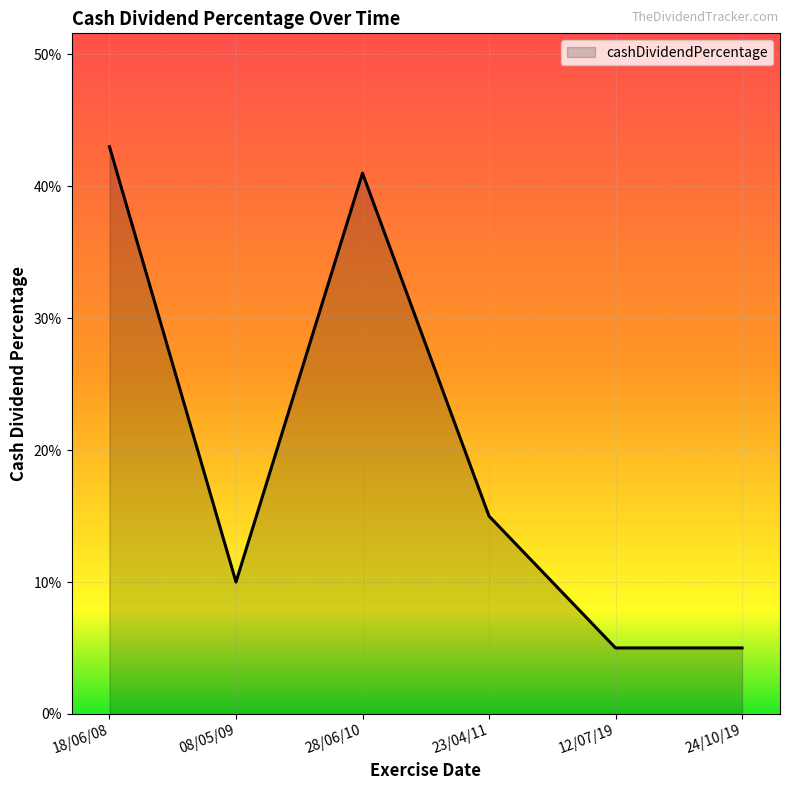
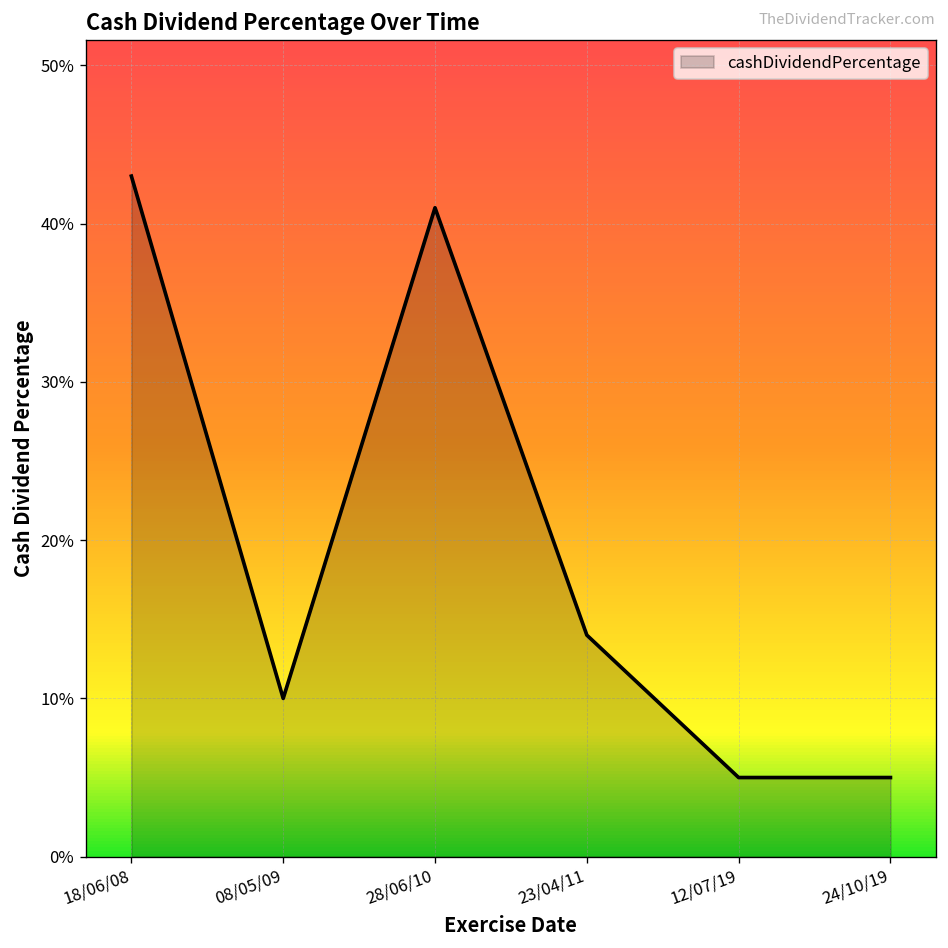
23/04/11: 15.0% -> 14.0%
